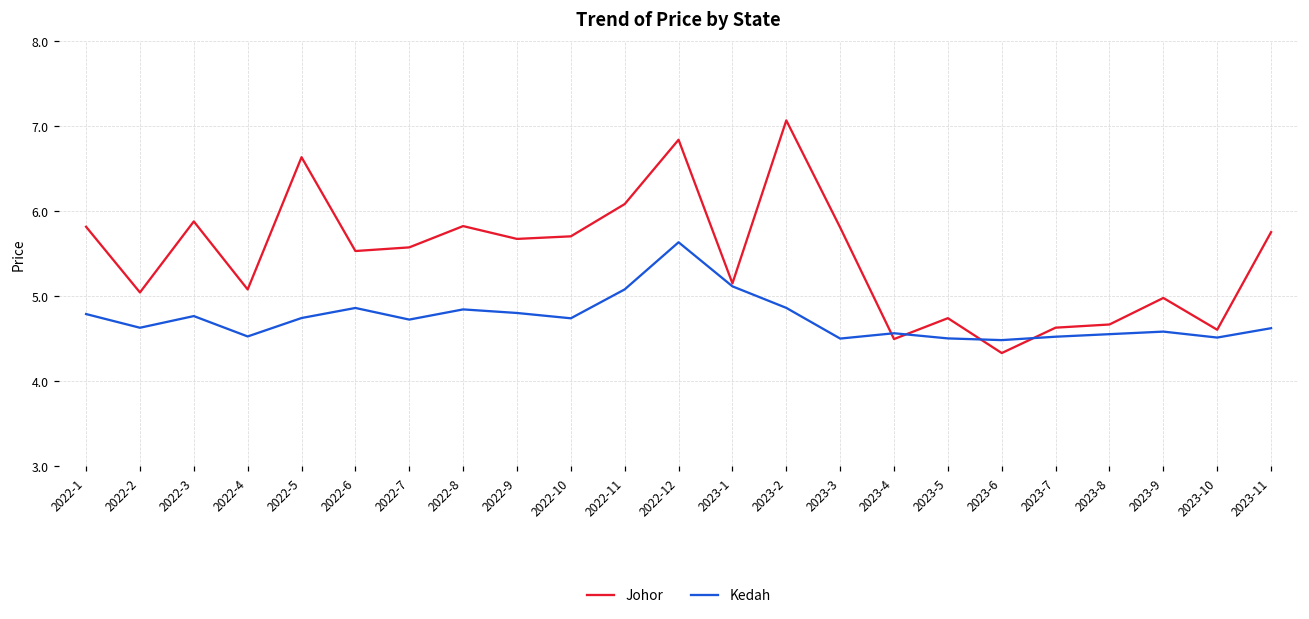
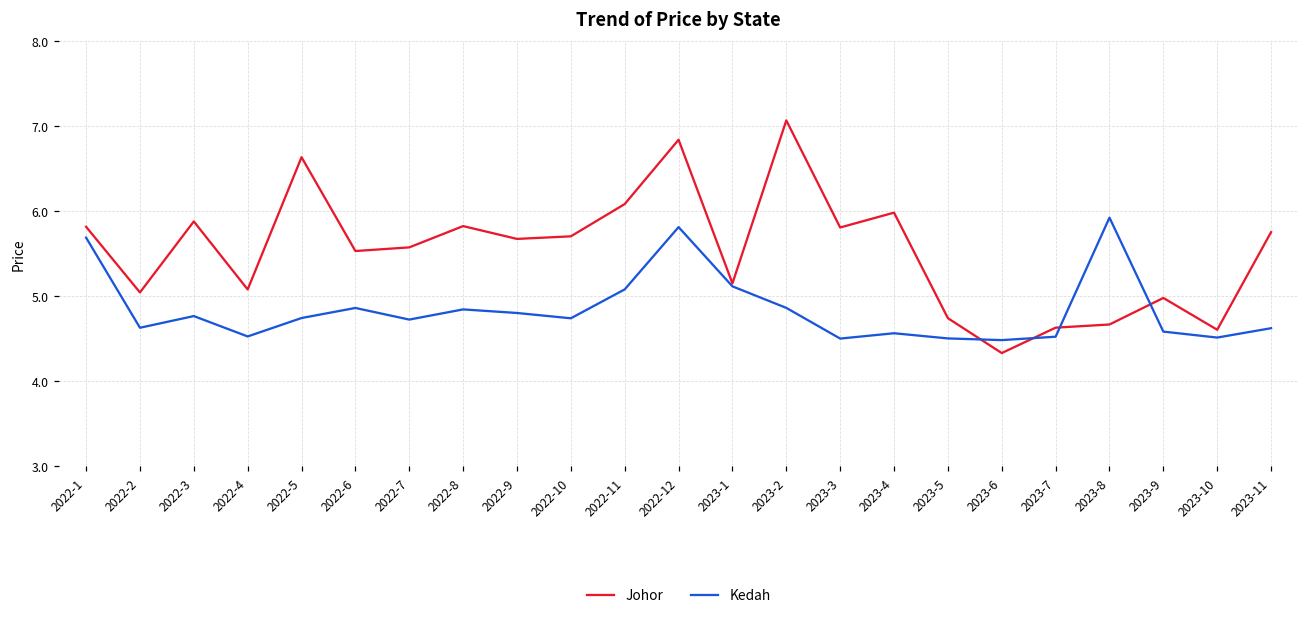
Kedah, 2022-1: 4.8 -> 5.7
Kedah, 2022-12: 5.6 -> 5.8
Johor, 2023-4: 4.5 -> 6.0
Kedah, 2023-8: 4.6 -> 5.9
